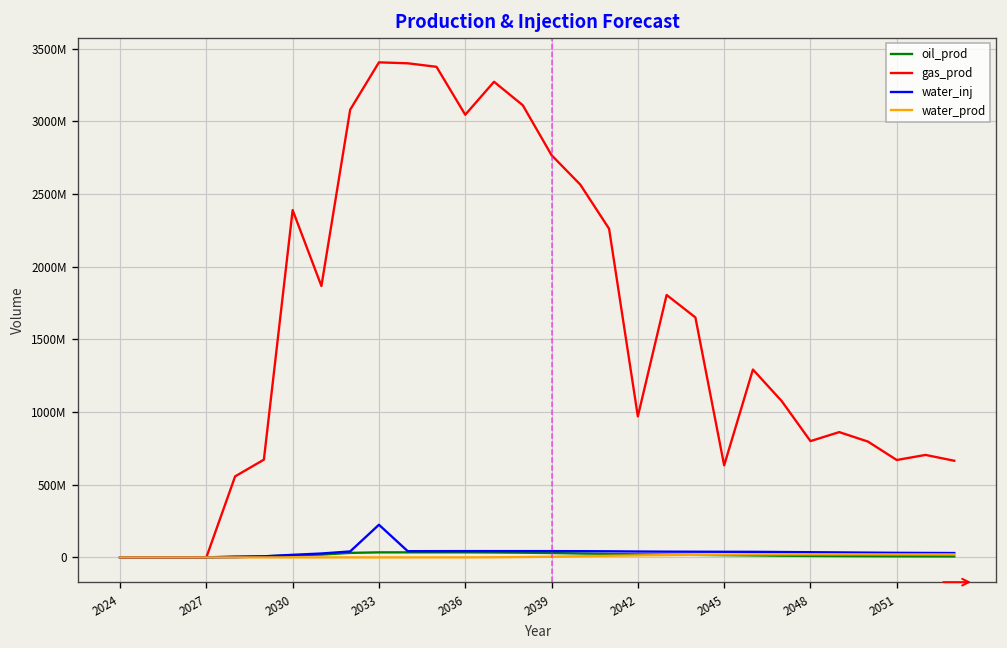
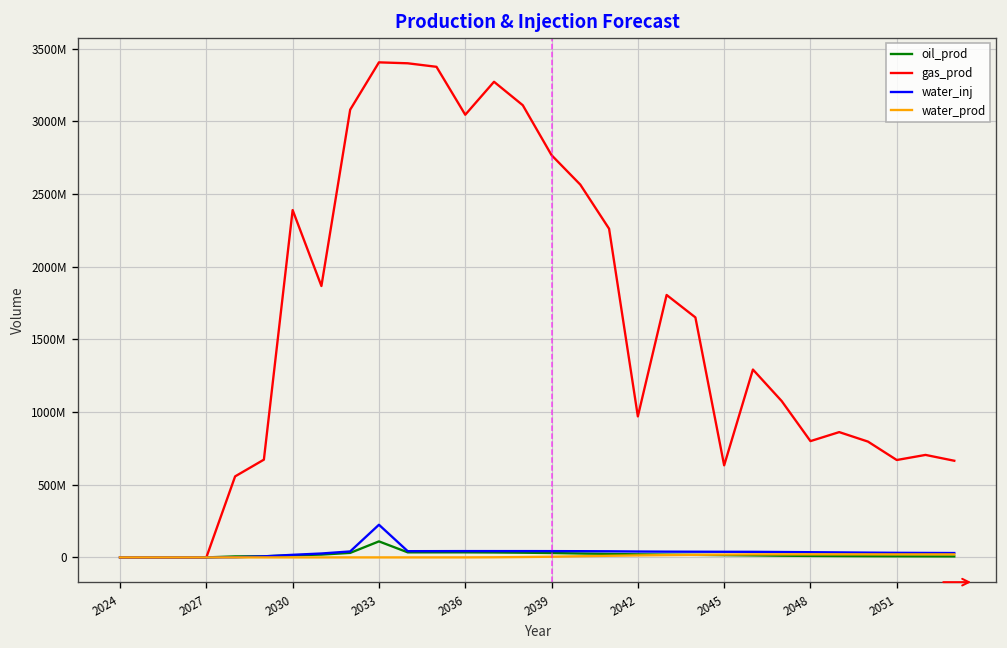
oil_prod, 2033: 30000000 -> 110000000
